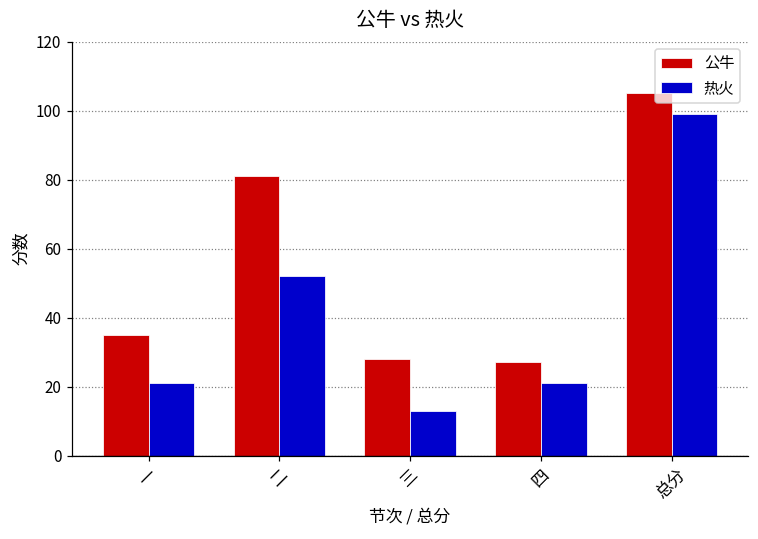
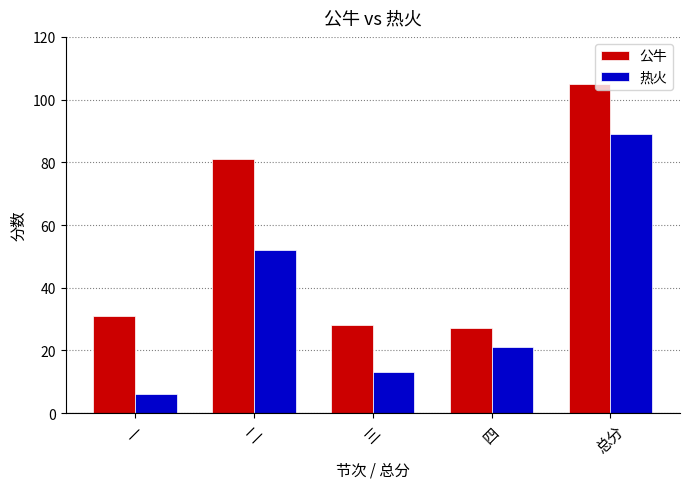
公牛, 一: 35 -> 31
热火, 一: 21 -> 6
热火, 总分: 99 -> 89
